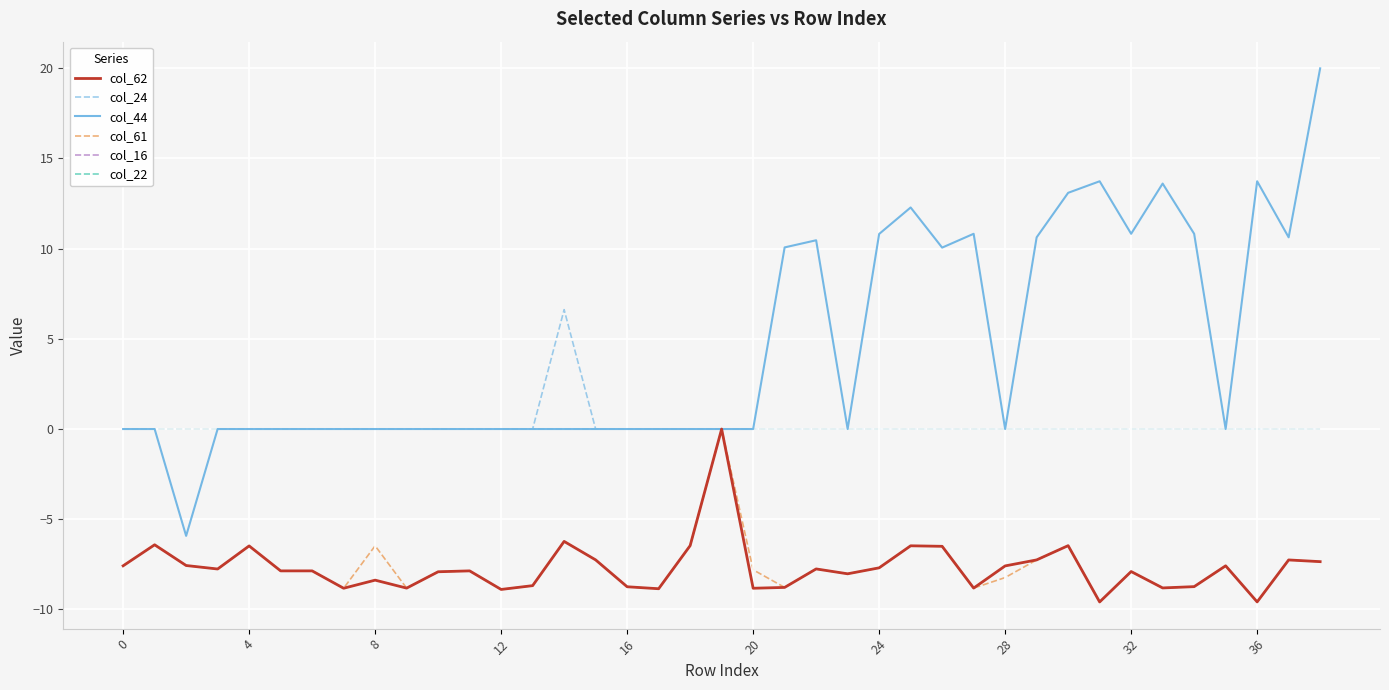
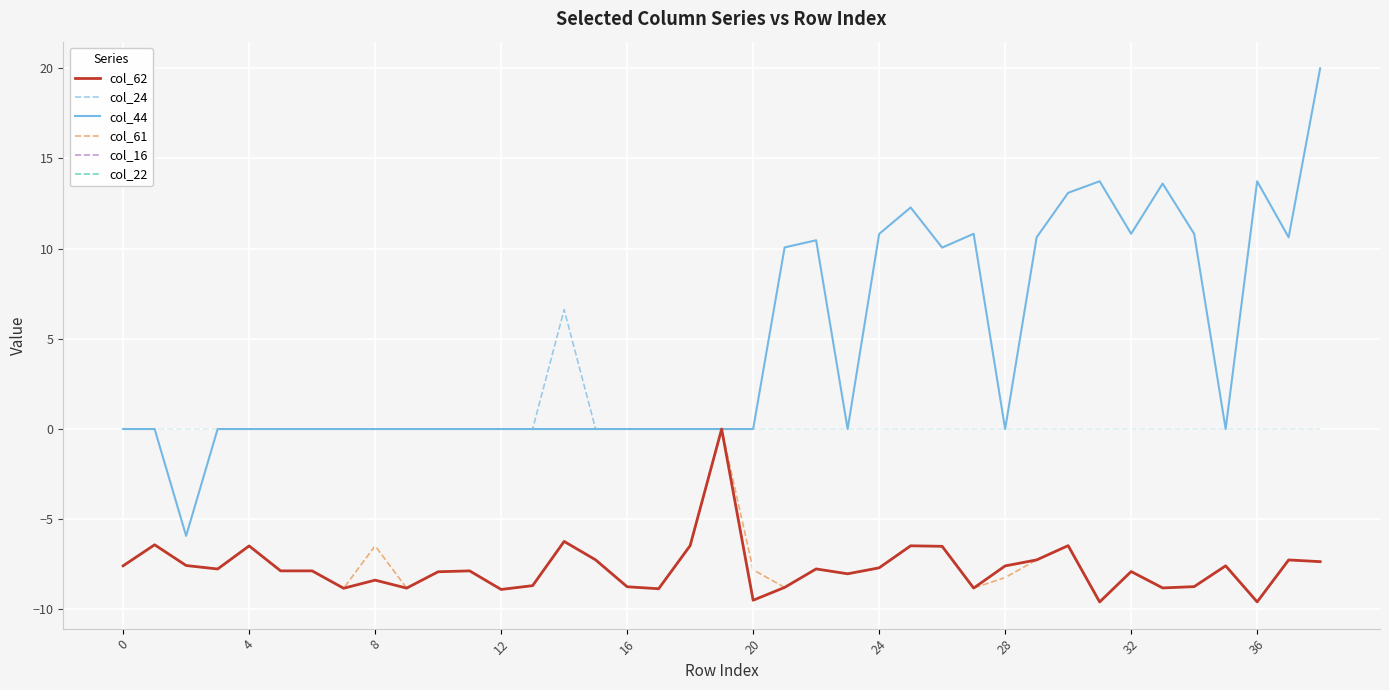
col_62, 20: -8.8 -> -9.5
